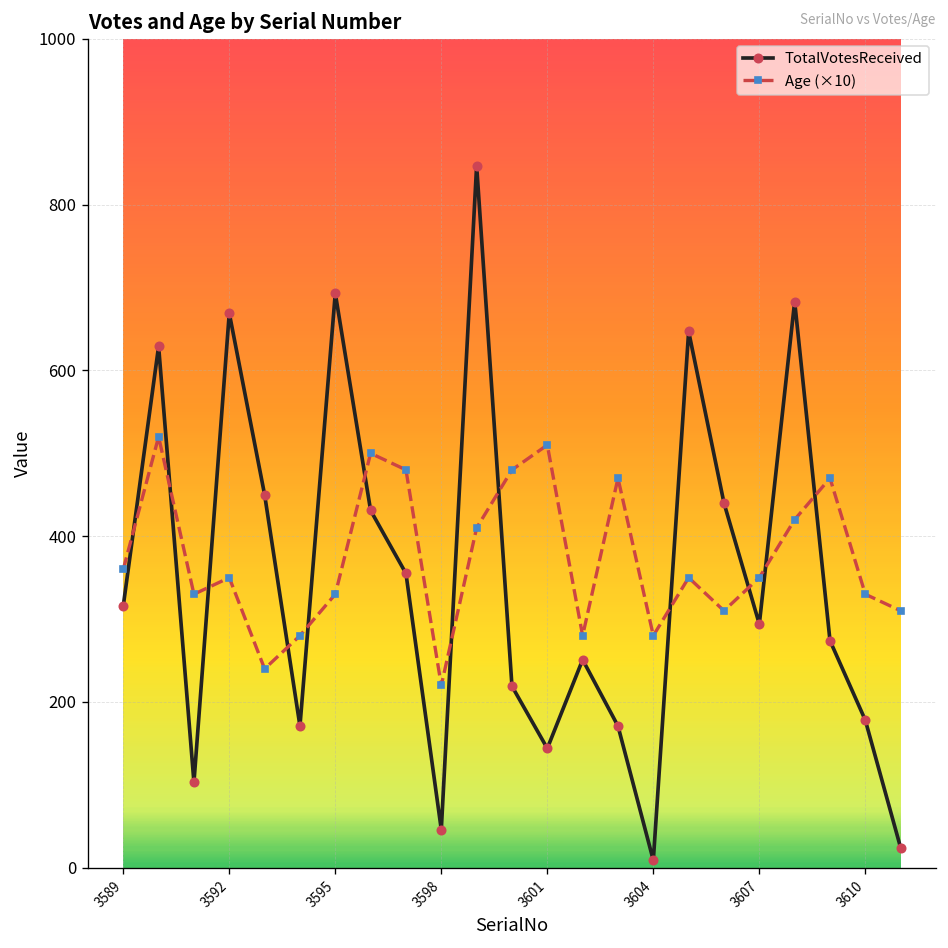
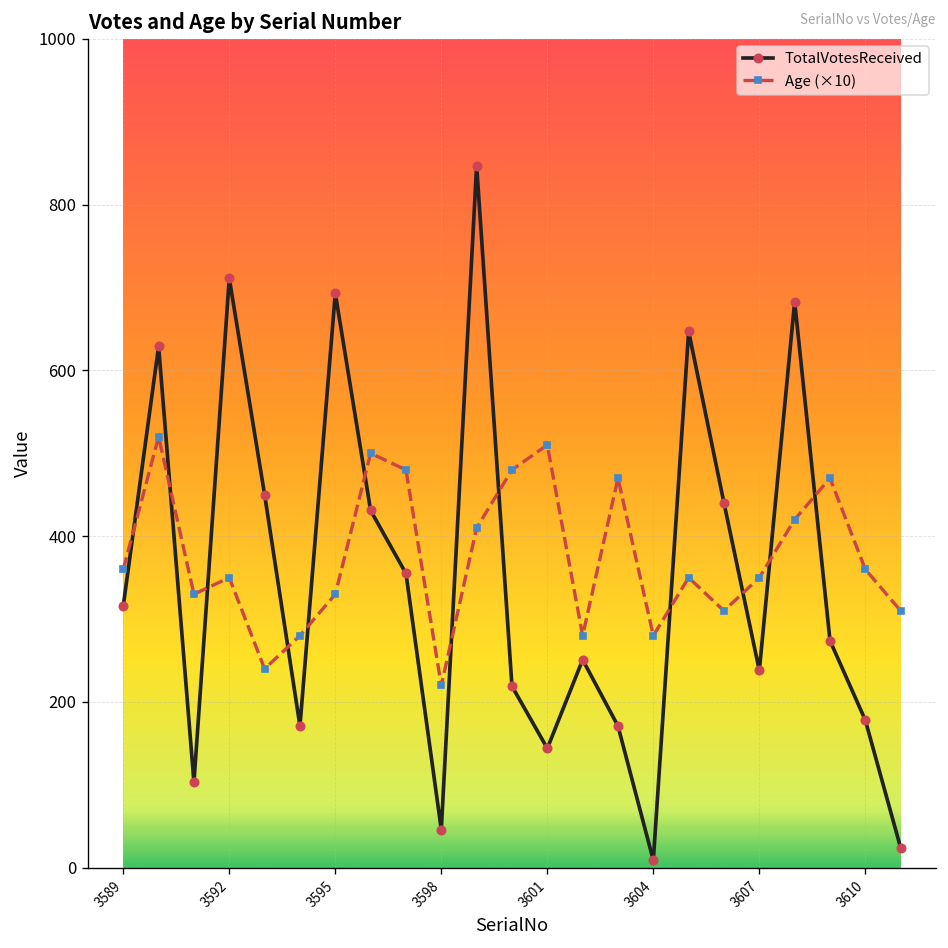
TotalVotesReceived, 3592: 670 -> 710
TotalVotesReceived, 3607: 290 -> 240
Age (×10), 3610: 330 -> 360
